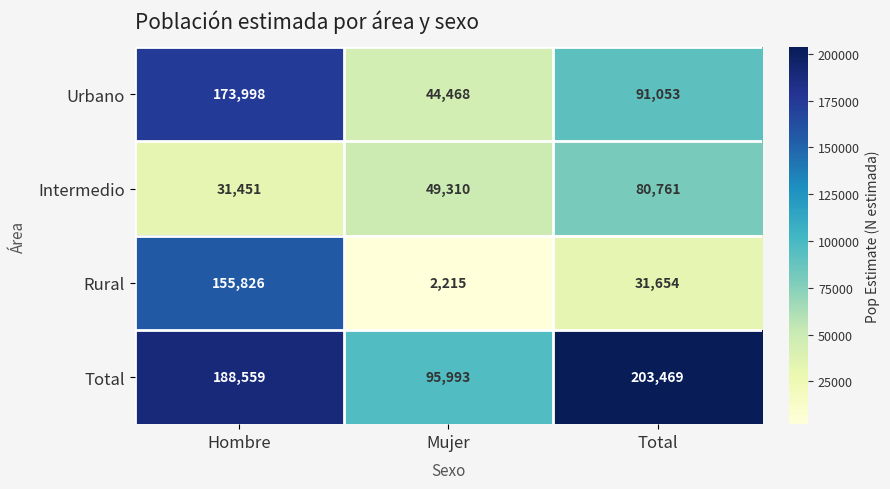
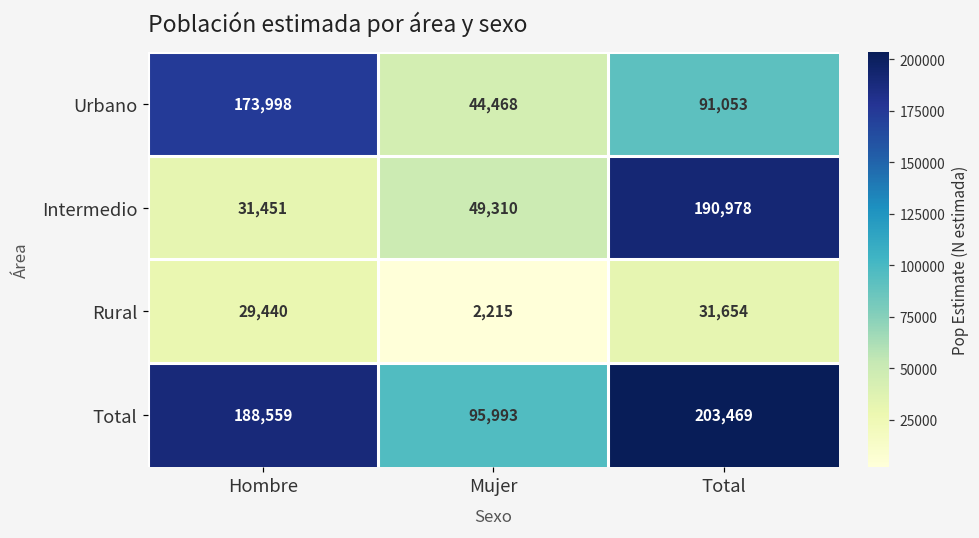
Intermedio, Total: 80,761 -> 190,978
Rural, Hombre: 155,826 -> 29,440
